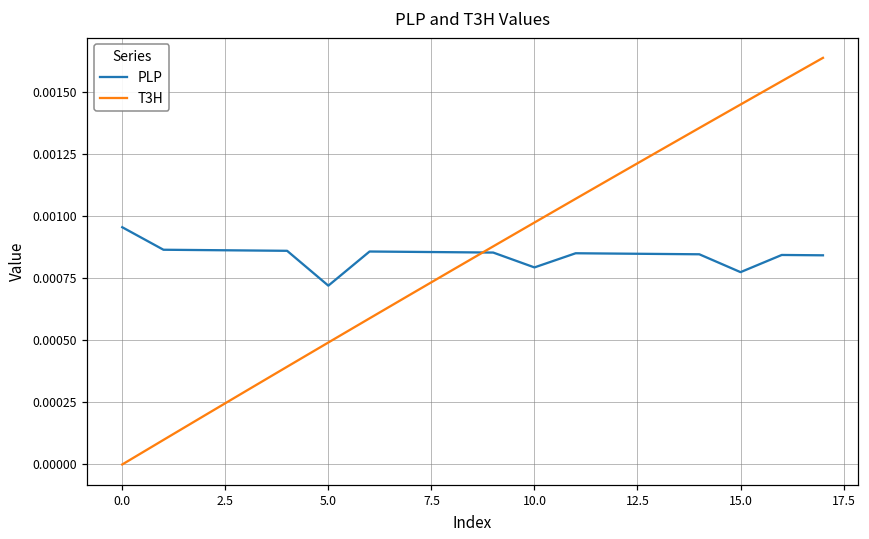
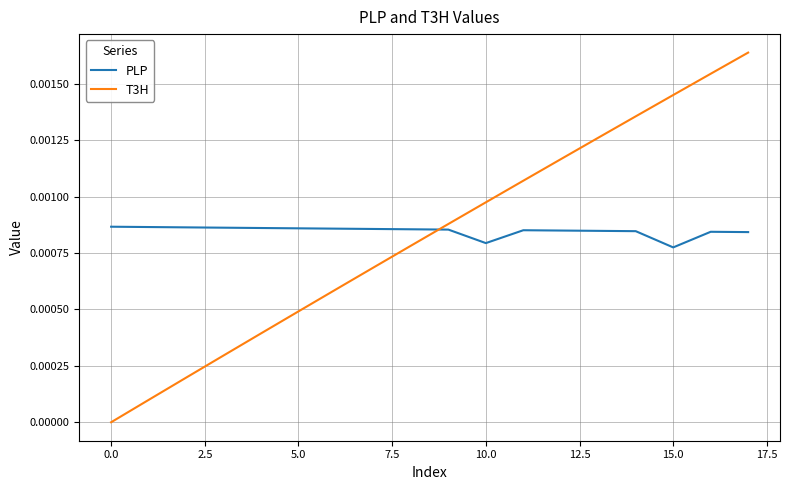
PLP, 0.0: 0.00096 -> 0.00087
PLP, 5.0: 0.00072 -> 0.00086
